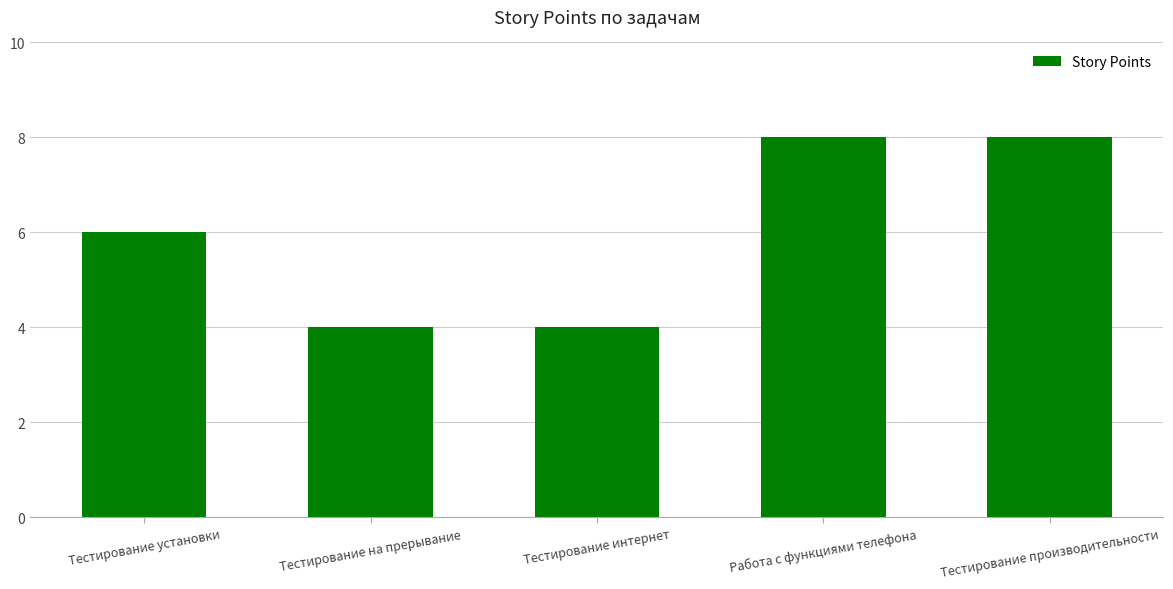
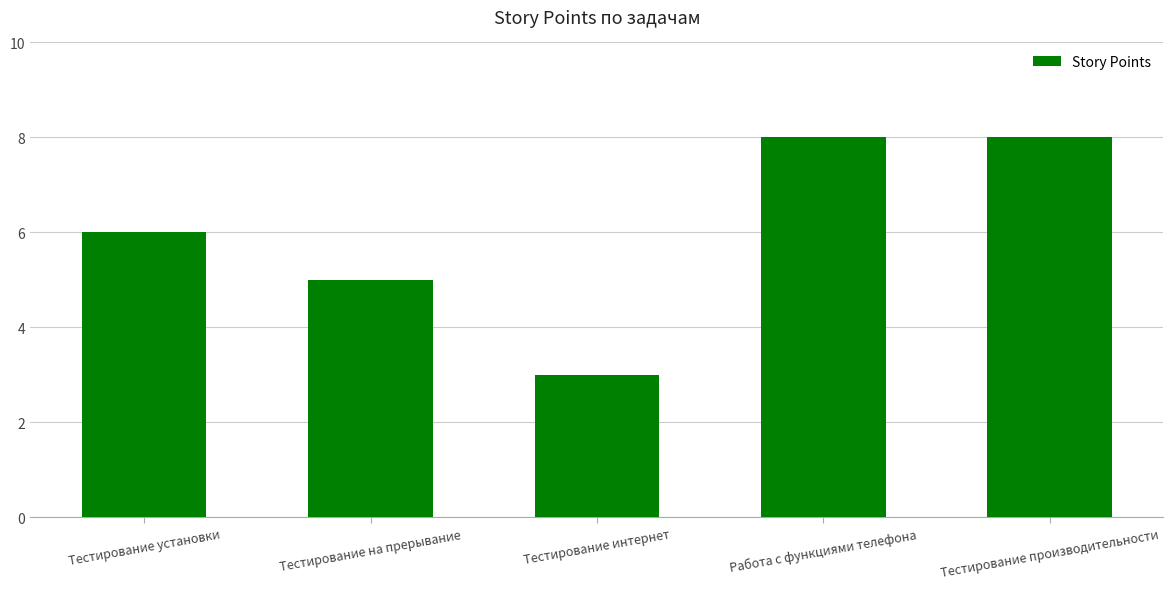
Тестирование на прерывание: 4 -> 5
Тестирование интернет: 4 -> 3
